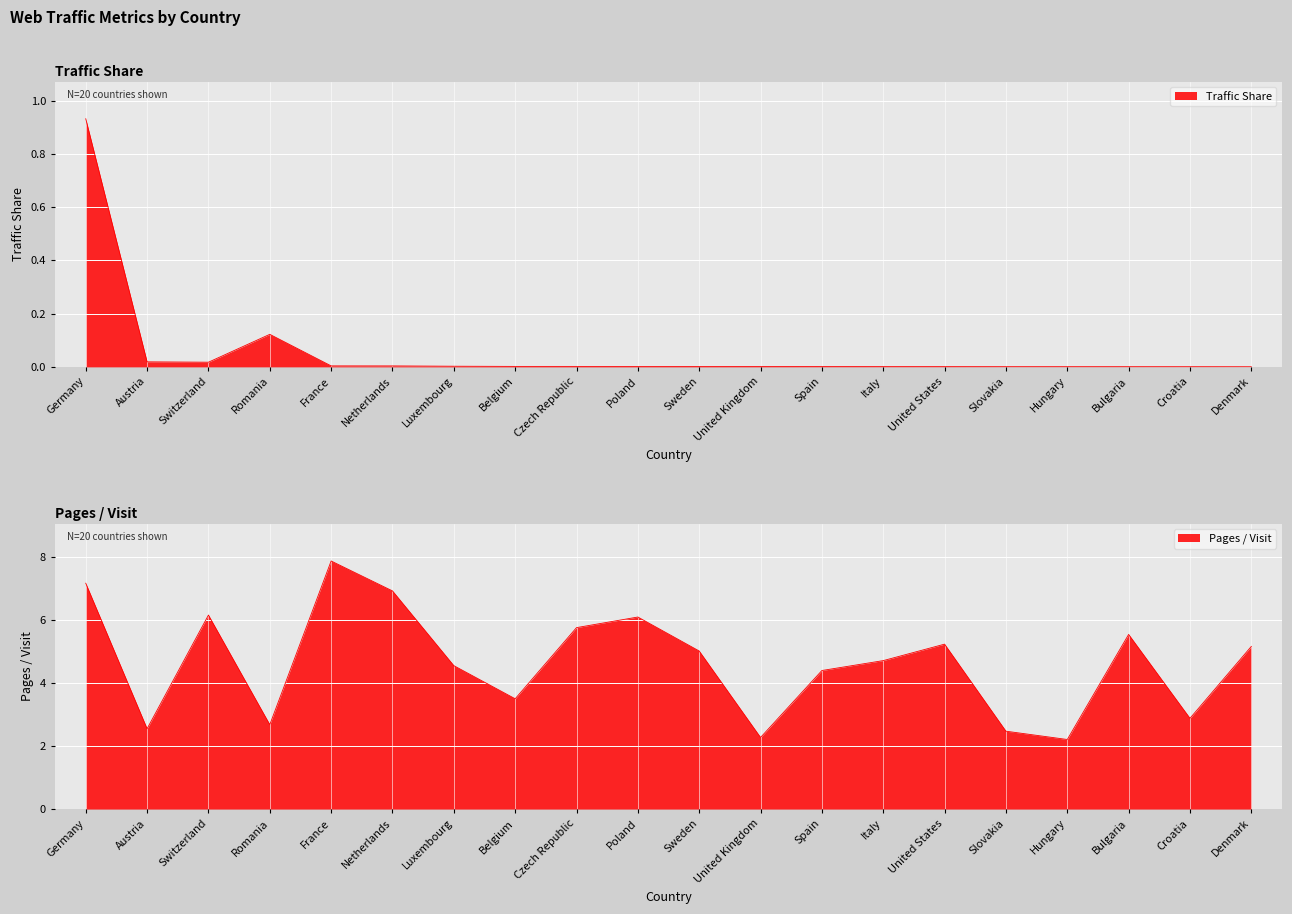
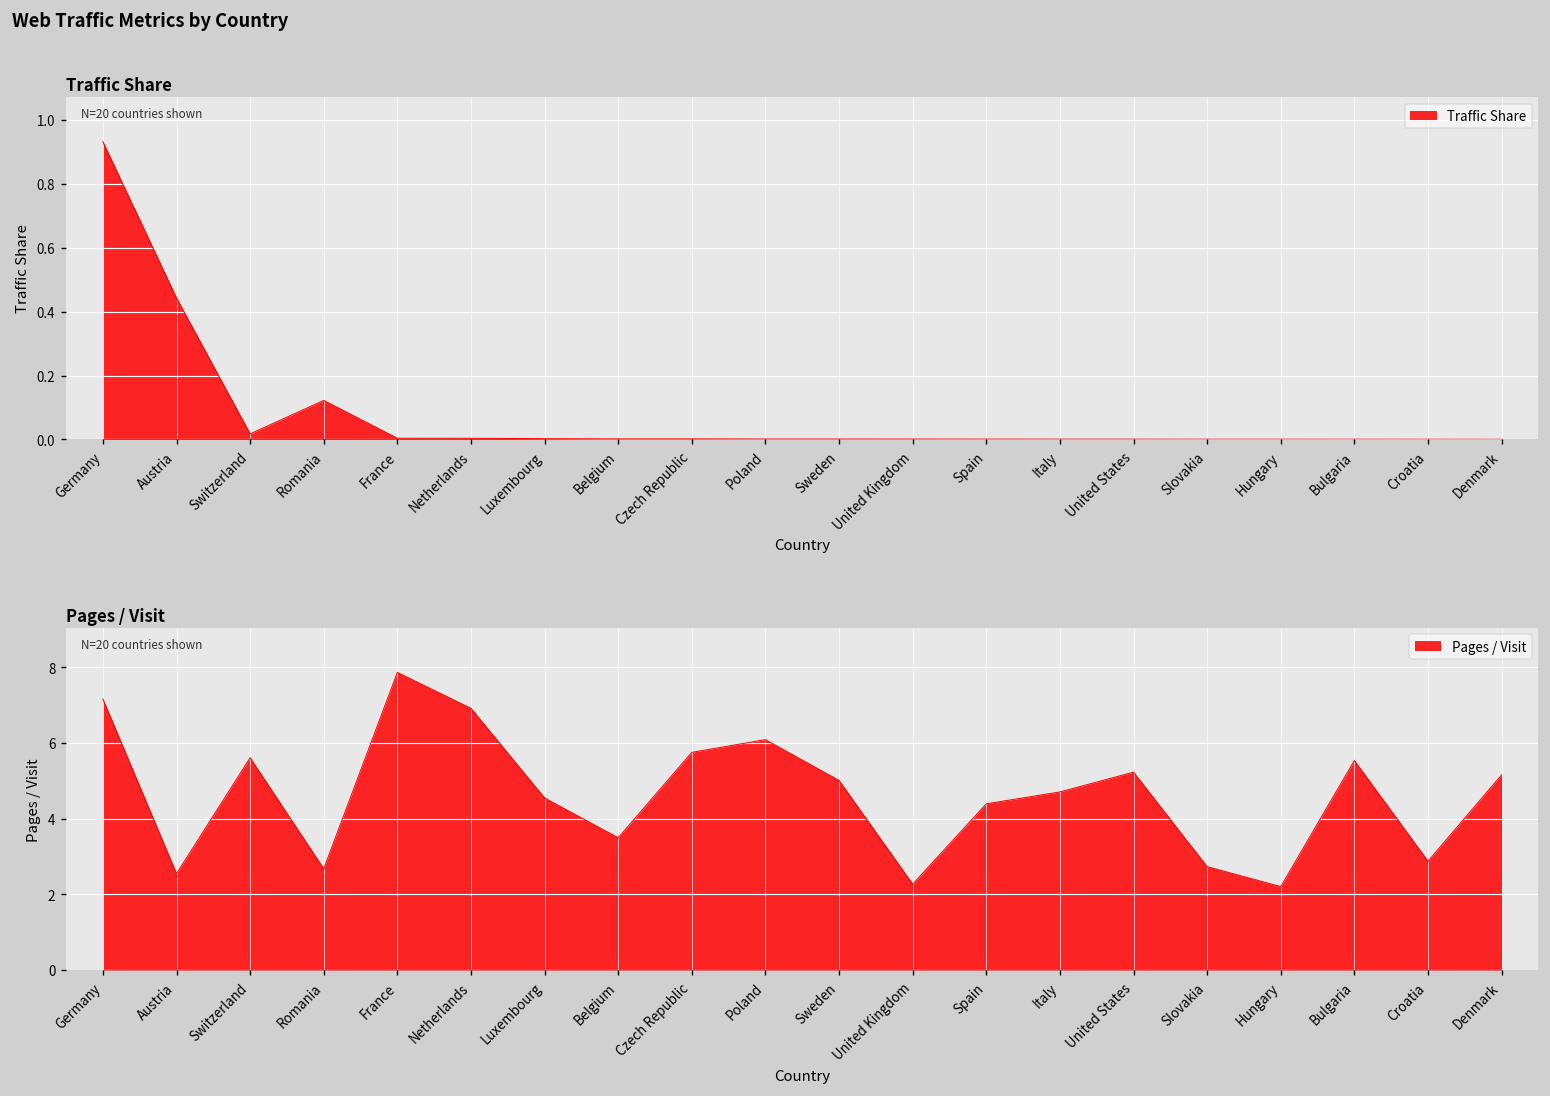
Traffic Share, Austria: 0.02 -> 0.44
Pages / Visit, Switzerland: 6.2 -> 5.6
Pages / Visit, Slovakia: 2.5 -> 2.7
